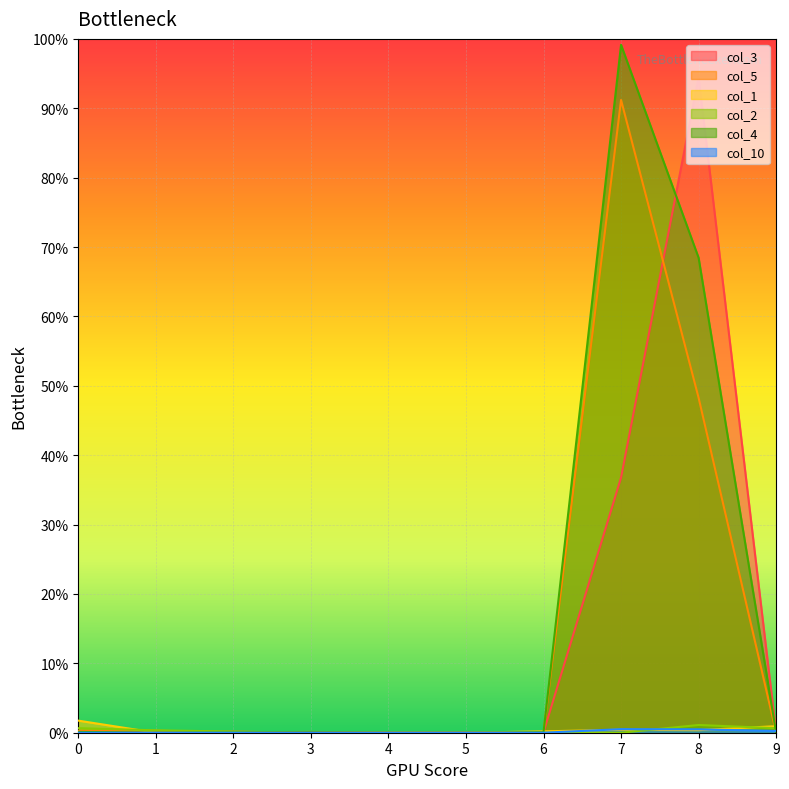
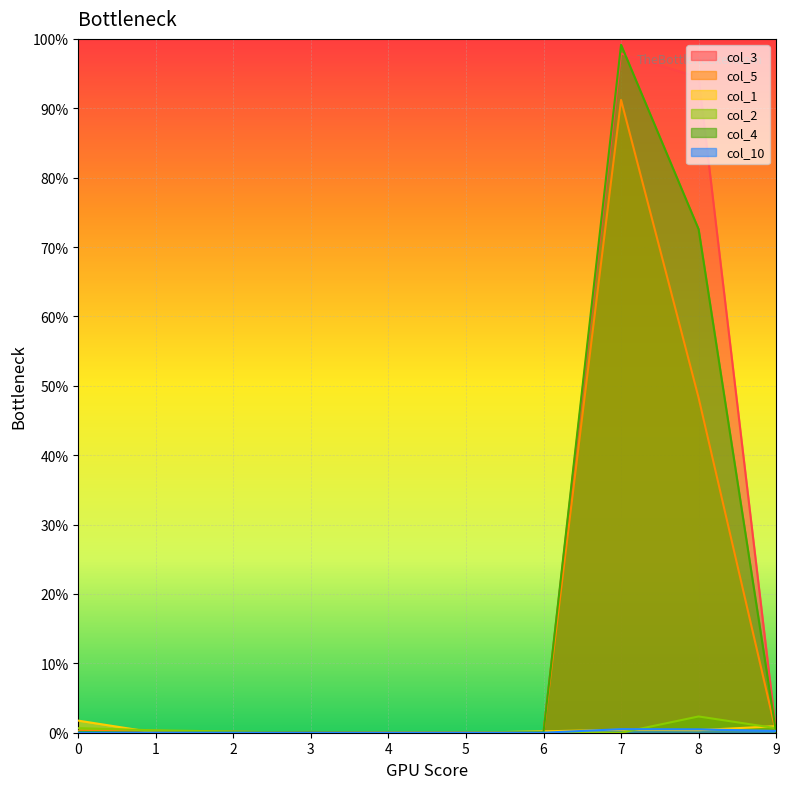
col_3, 7: 37% -> 98%
col_2, 8: 1% -> 2%
col_4, 8: 68% -> 73%
